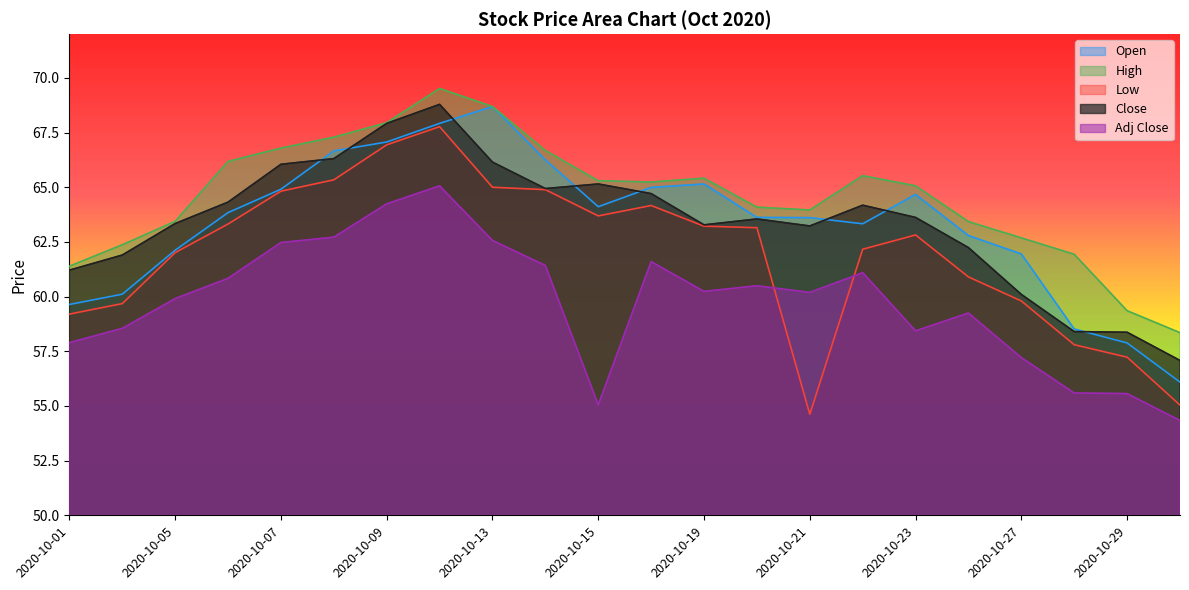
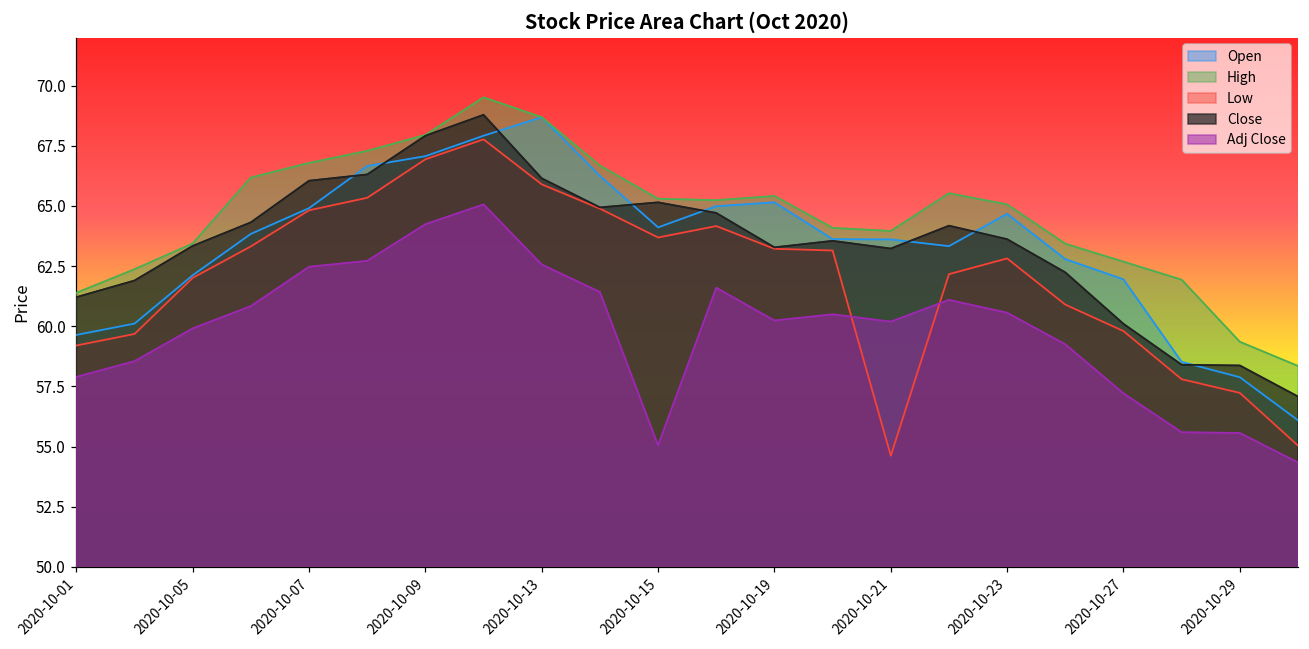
Low, 2020-10-13: 65.0 -> 65.9
Adj Close, 2020-10-23: 58.4 -> 60.6
